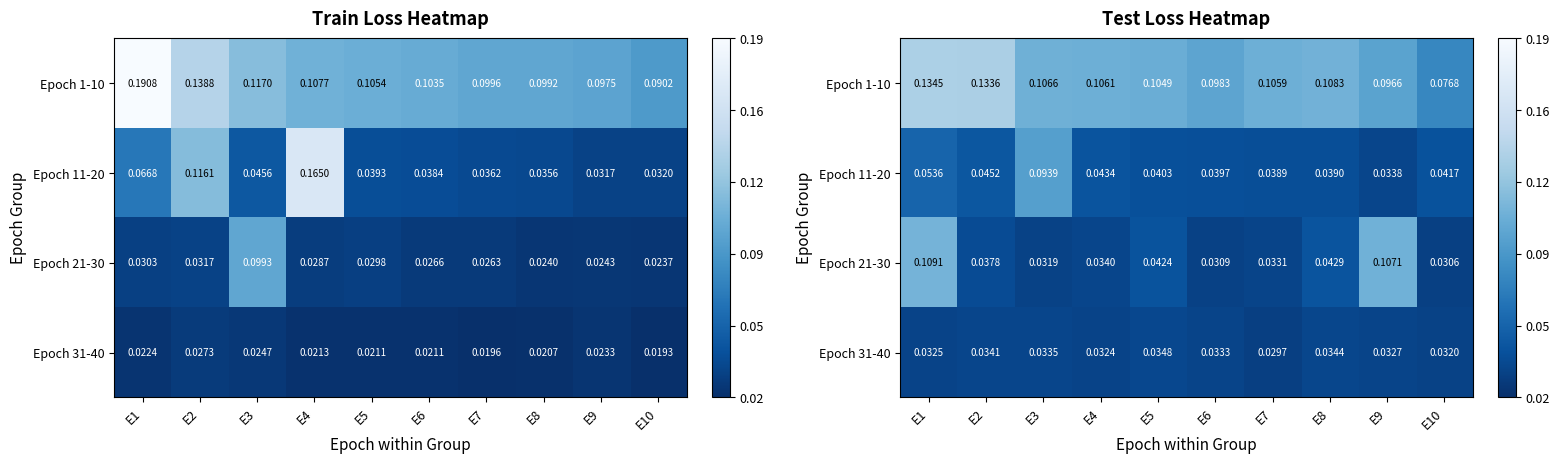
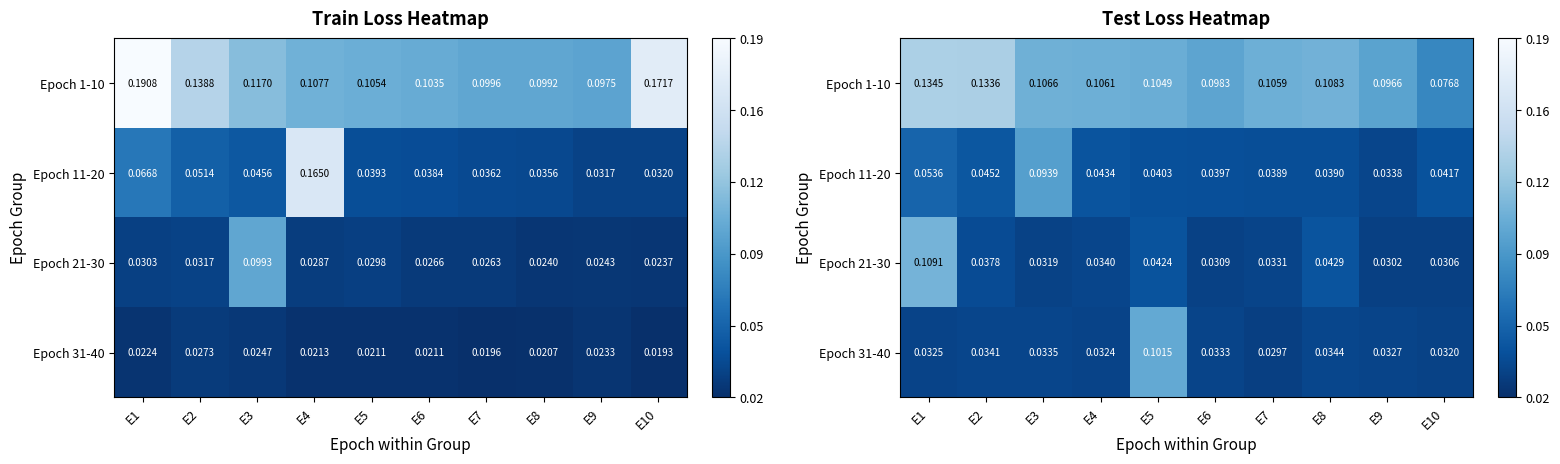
Train Loss Heatmap, Epoch 1-10, E10: 0.0902 -> 0.1717
Train Loss Heatmap, Epoch 11-20, E2: 0.1161 -> 0.0514
Test Loss Heatmap, Epoch 21-30, E9: 0.1071 -> 0.0302
Test Loss Heatmap, Epoch 31-40, E5: 0.0348 -> 0.1015
